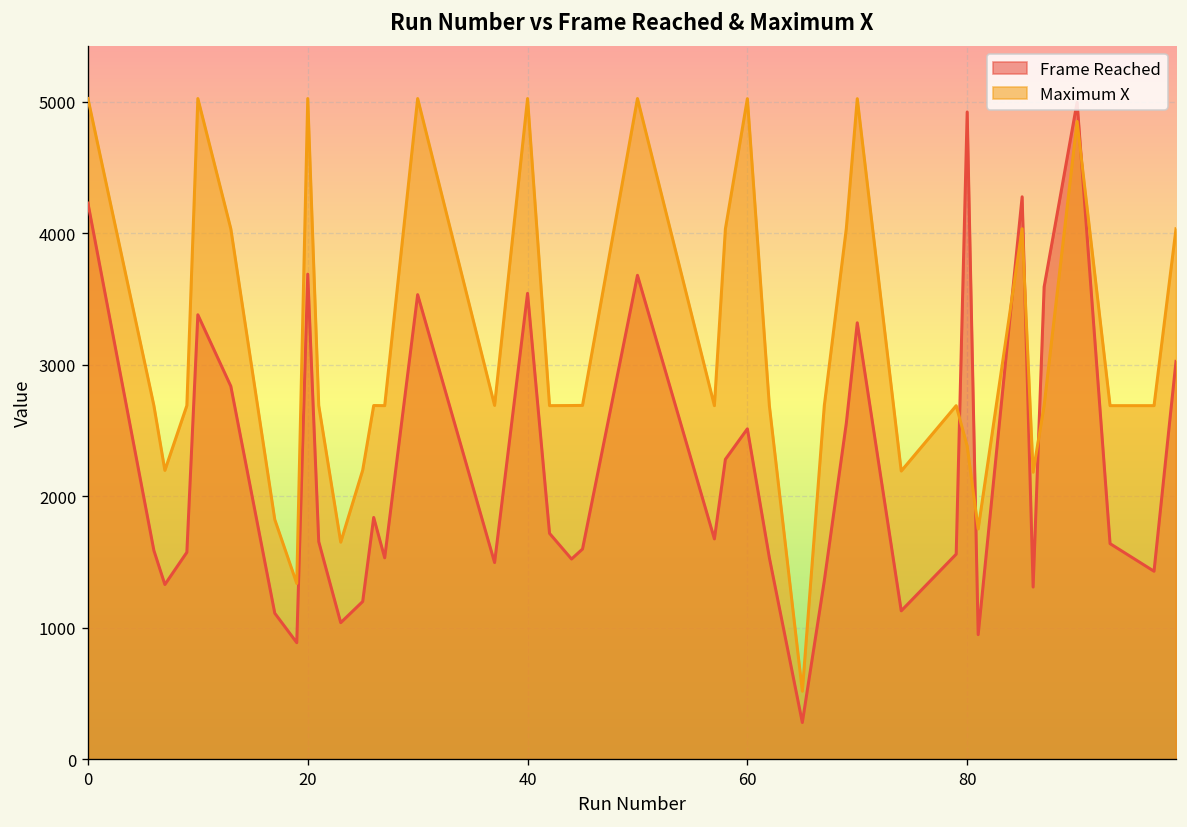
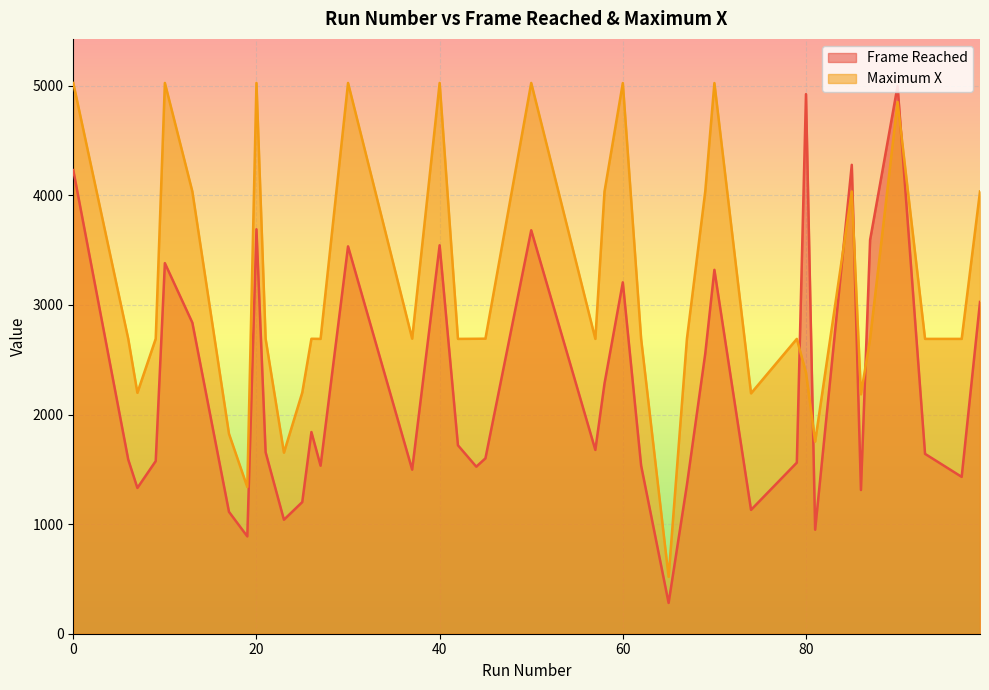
Frame Reached, 60: 2510 -> 3210
